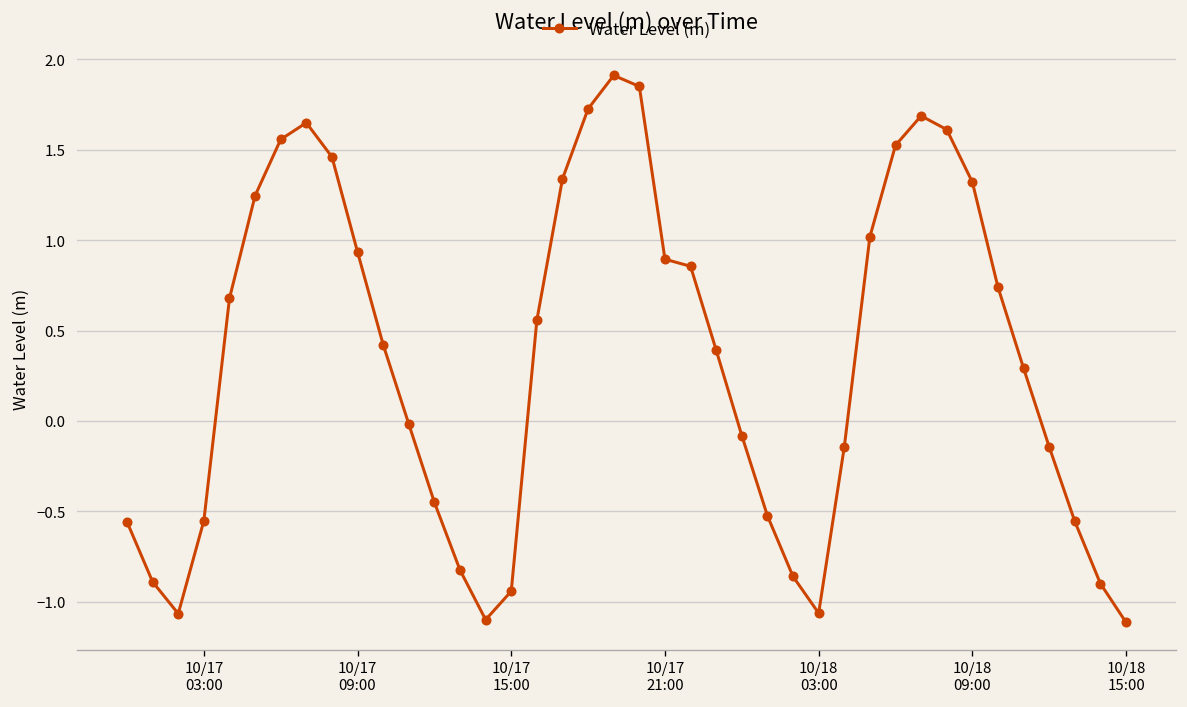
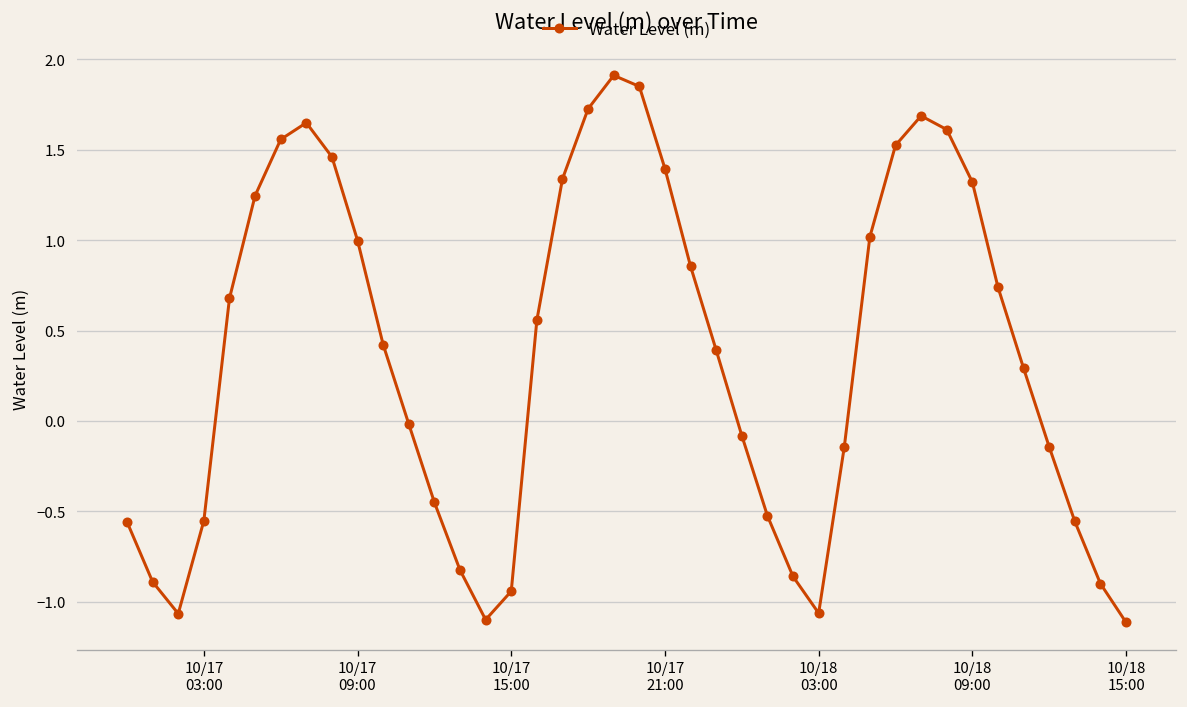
10/17 09:00: 0.93 -> 1.00
10/17 21:00: 0.89 -> 1.39
